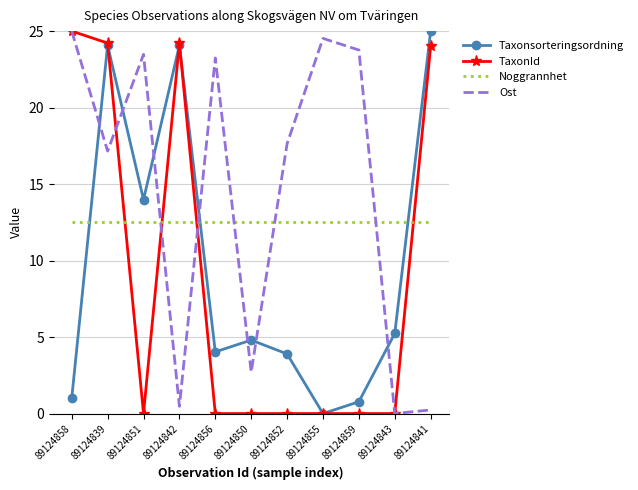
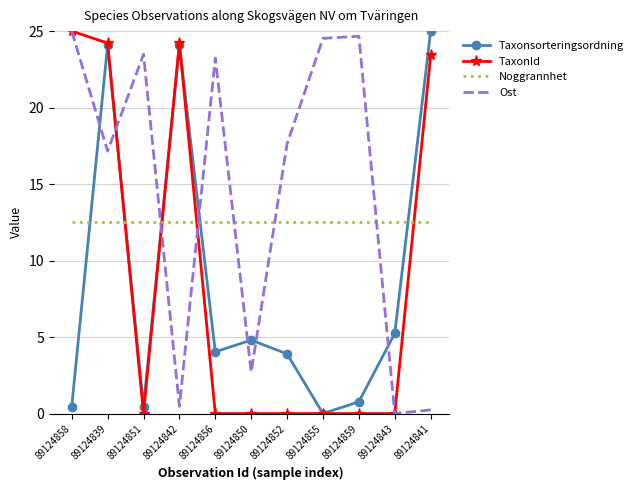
Taxonsorteringsordning, 89124858: 1.0 -> 0.5
Taxonsorteringsordning, 89124851: 14.0 -> 0.5
Ost, 89124859: 23.8 -> 24.7
TaxonId, 89124841: 24.0 -> 23.4
